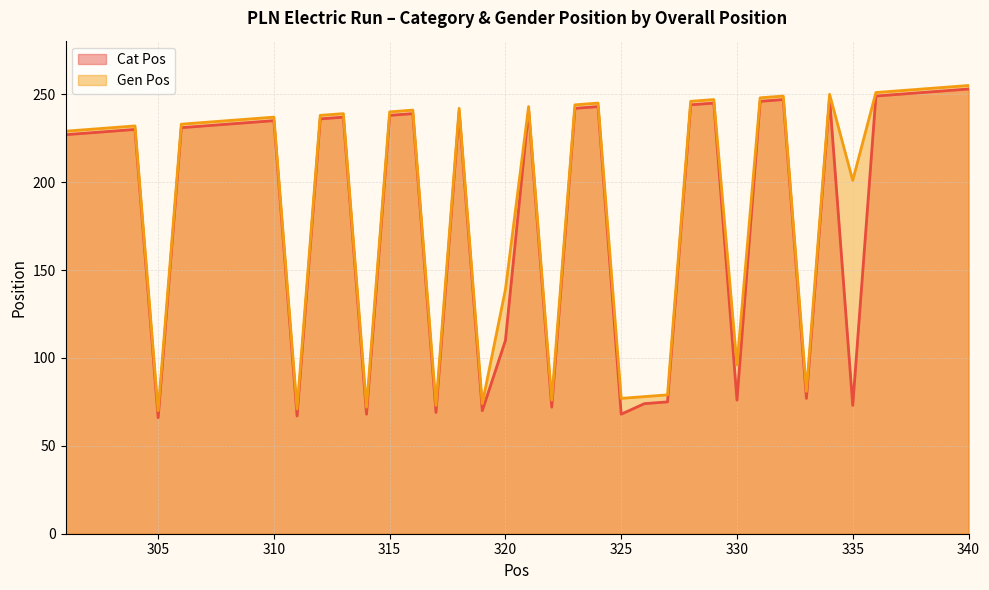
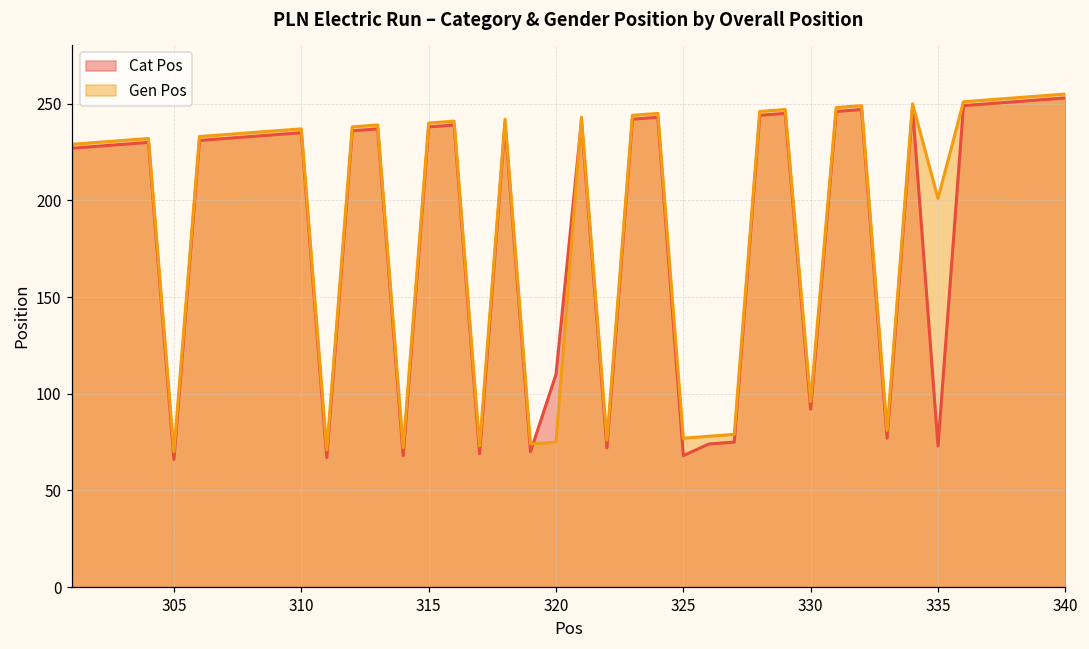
Gen Pos, 320: 139 -> 75
Cat Pos, 330: 76 -> 92
